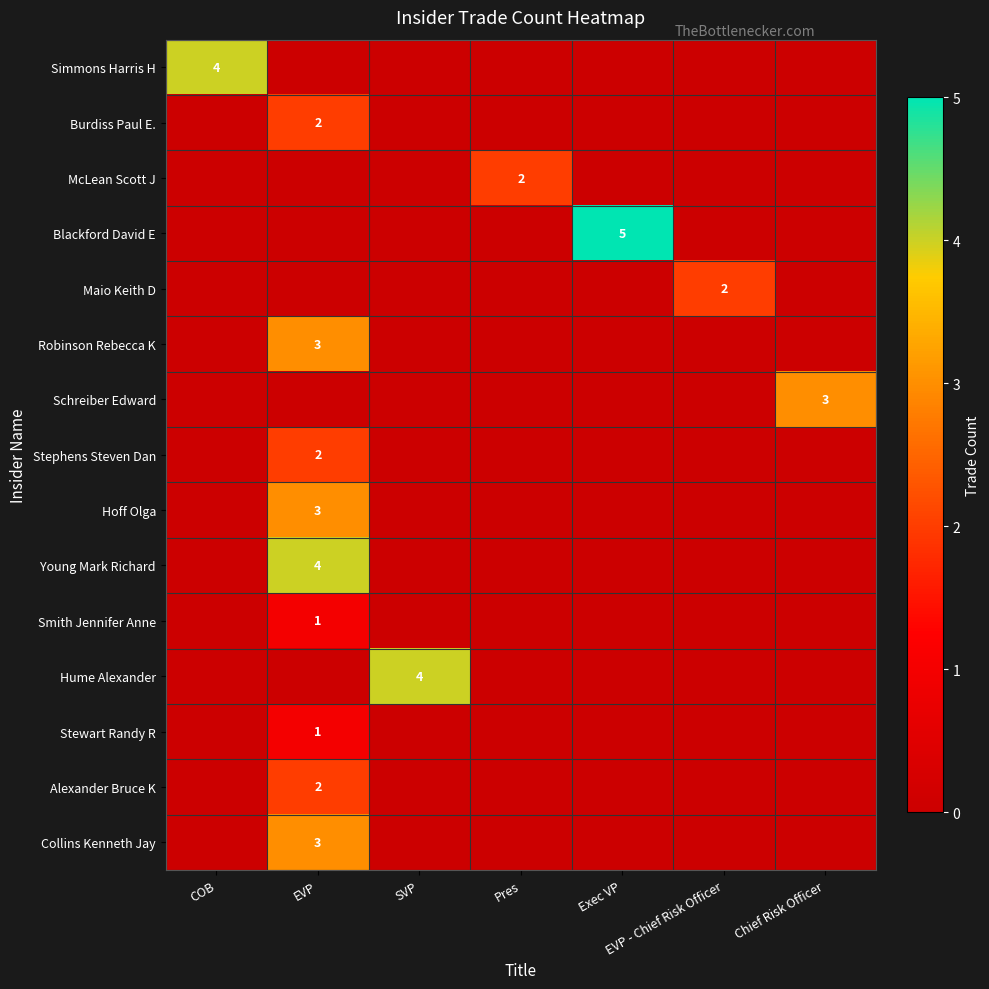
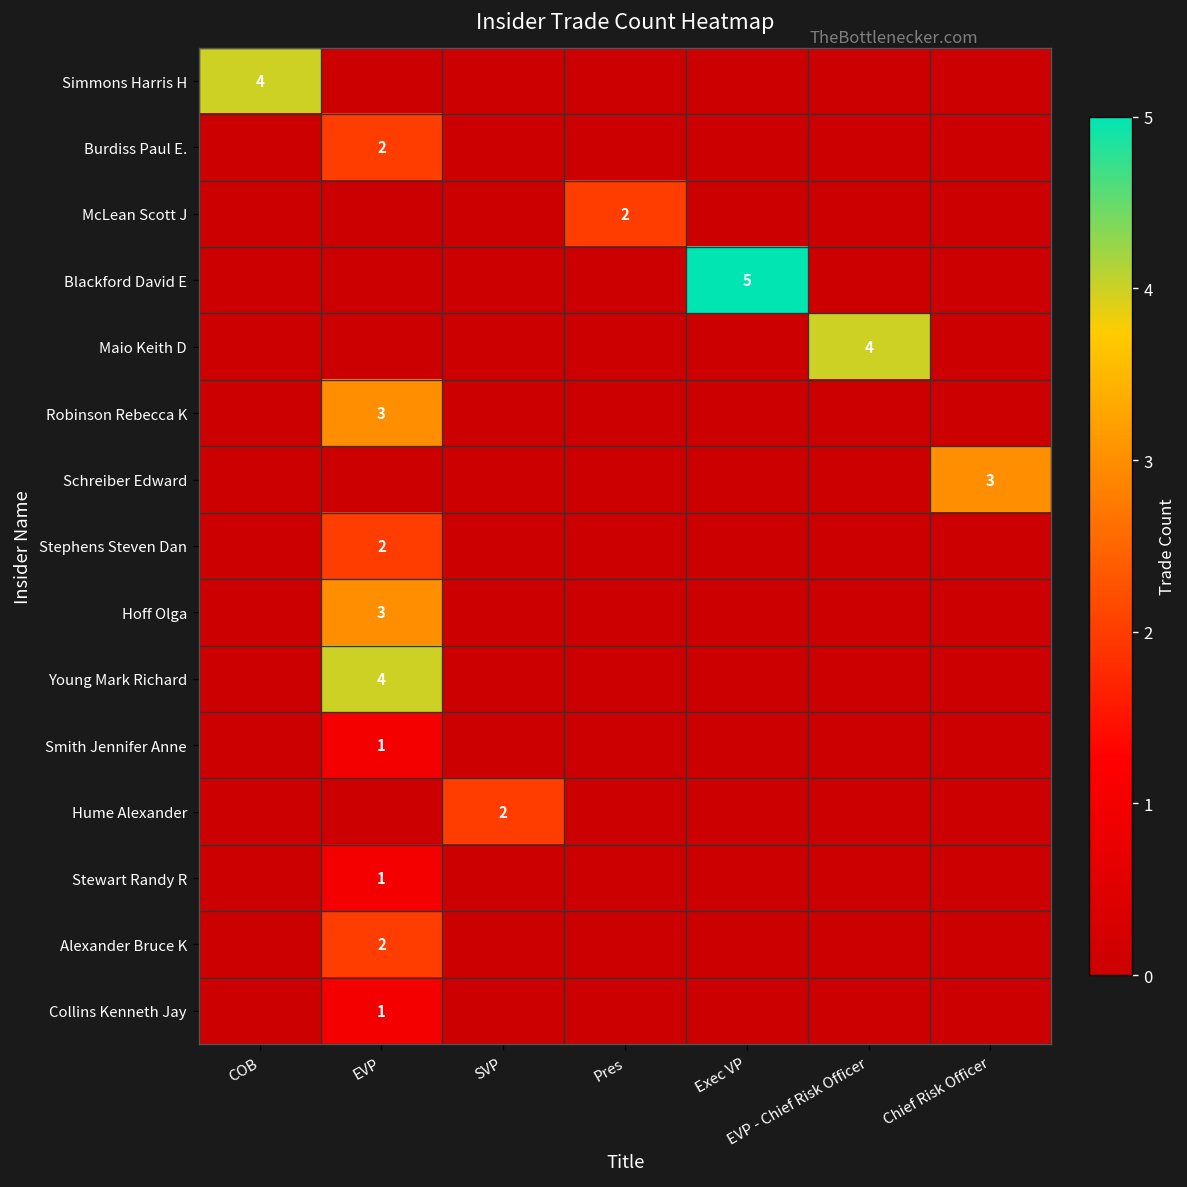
Maio Keith D, EVP - Chief Risk Officer: 2 -> 4
Hume Alexander, SVP: 4 -> 2
Collins Kenneth Jay, EVP: 3 -> 1
